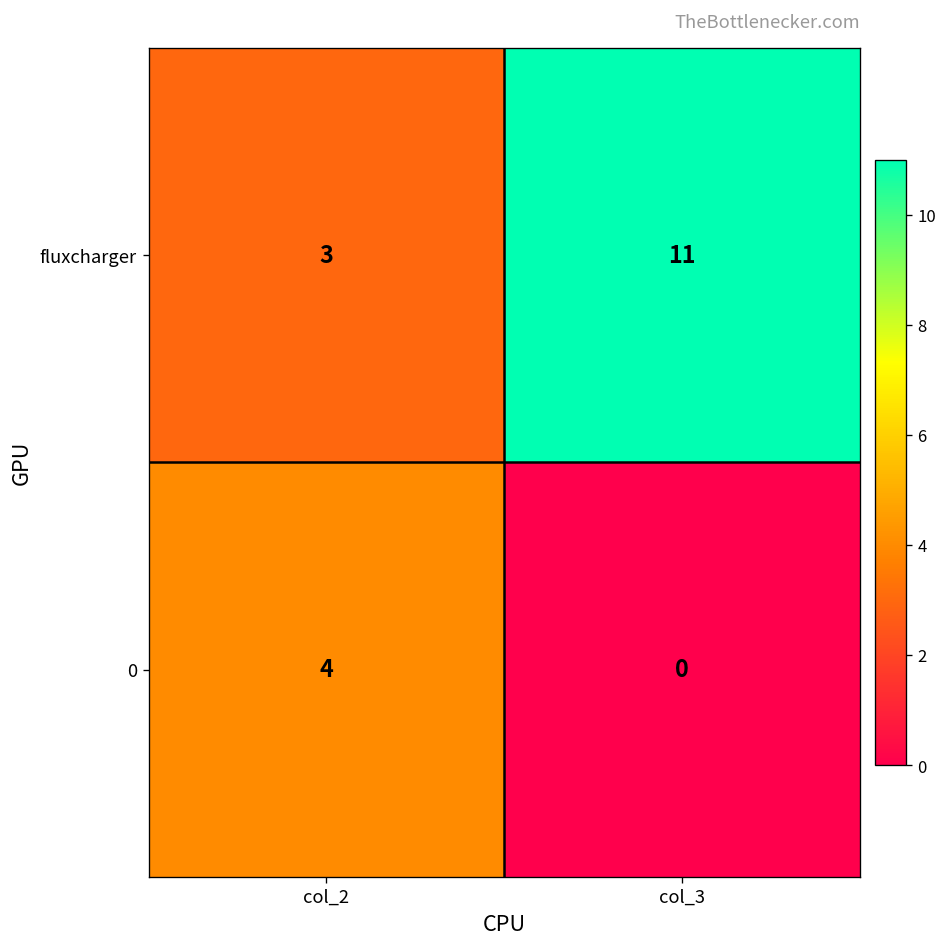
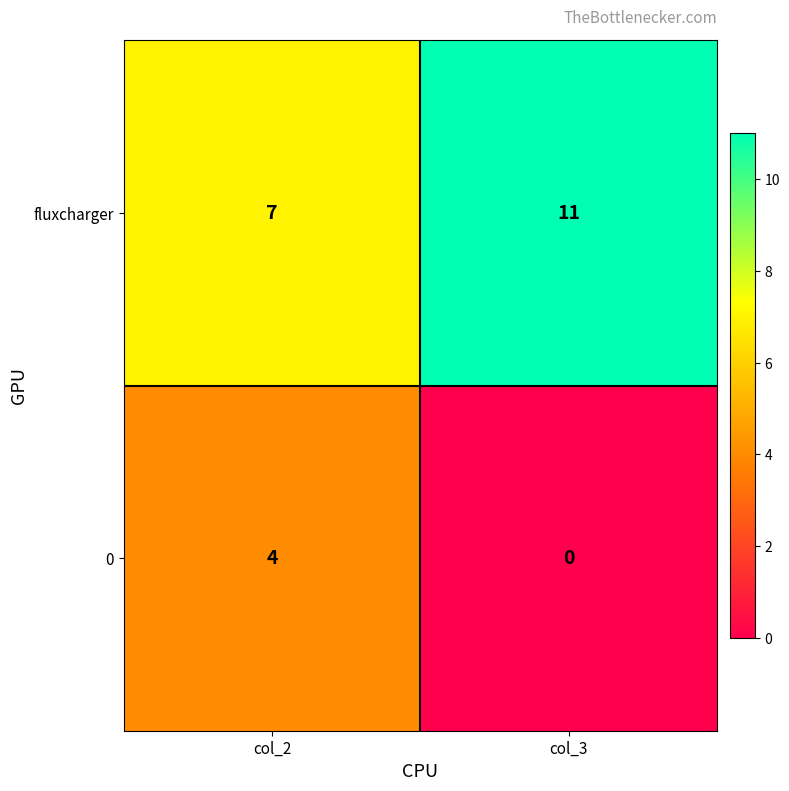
fluxcharger, col_2: 3 -> 7
